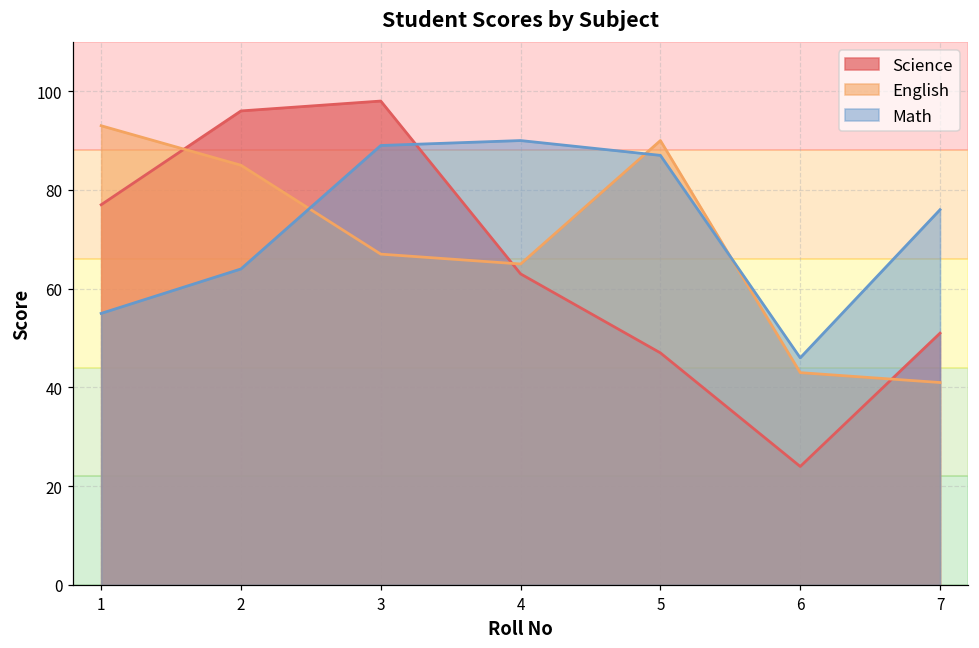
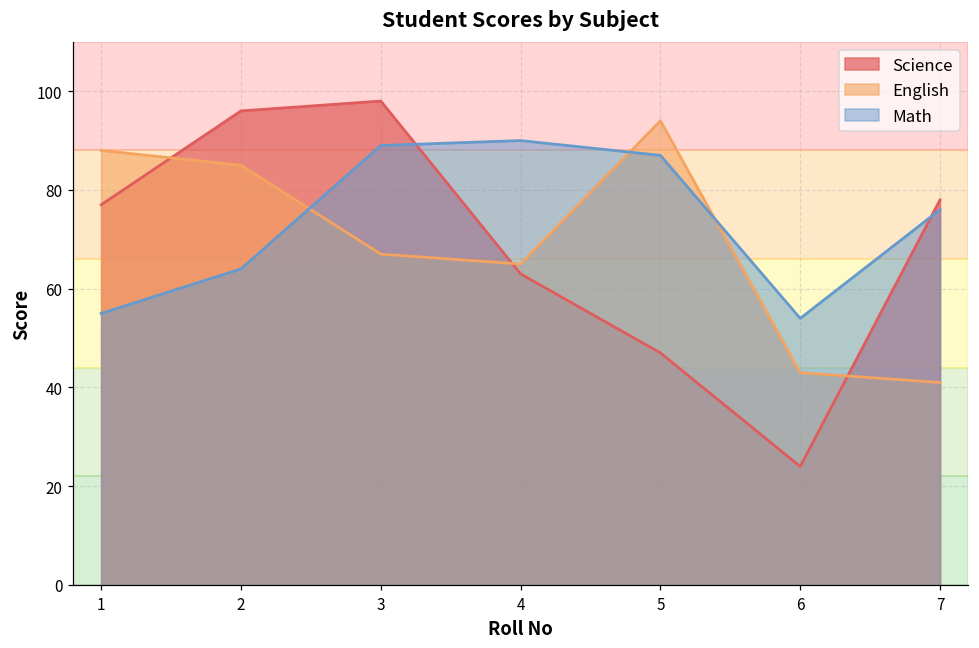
English, 1: 93 -> 88
English, 5: 90 -> 94
Math, 6: 46 -> 54
Science, 7: 51 -> 78
